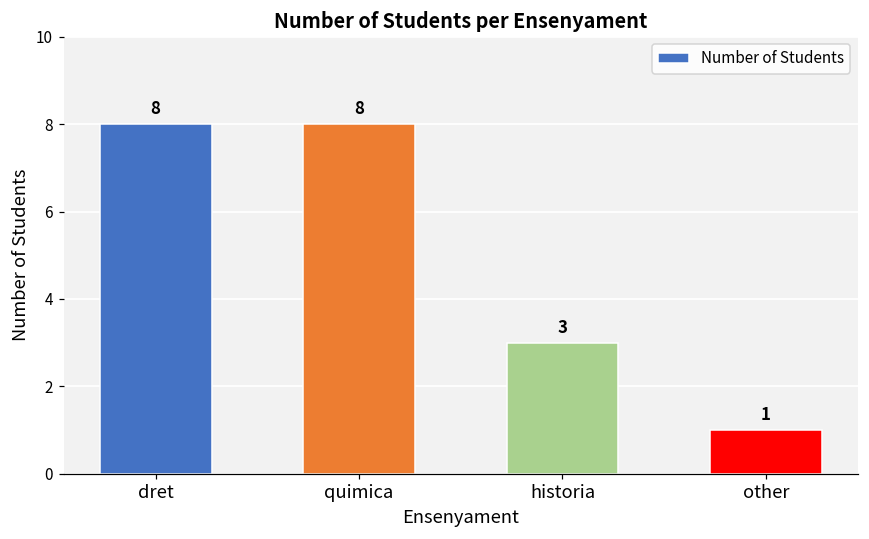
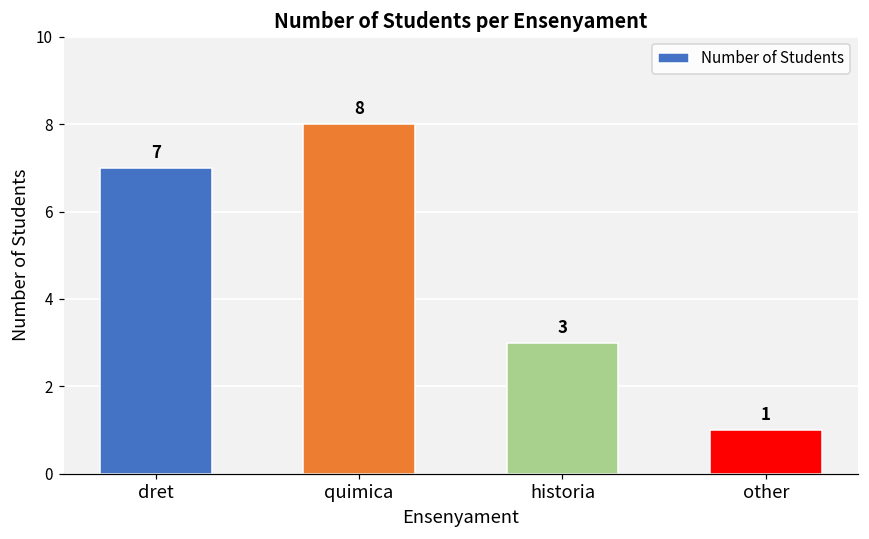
dret: 8 -> 7
